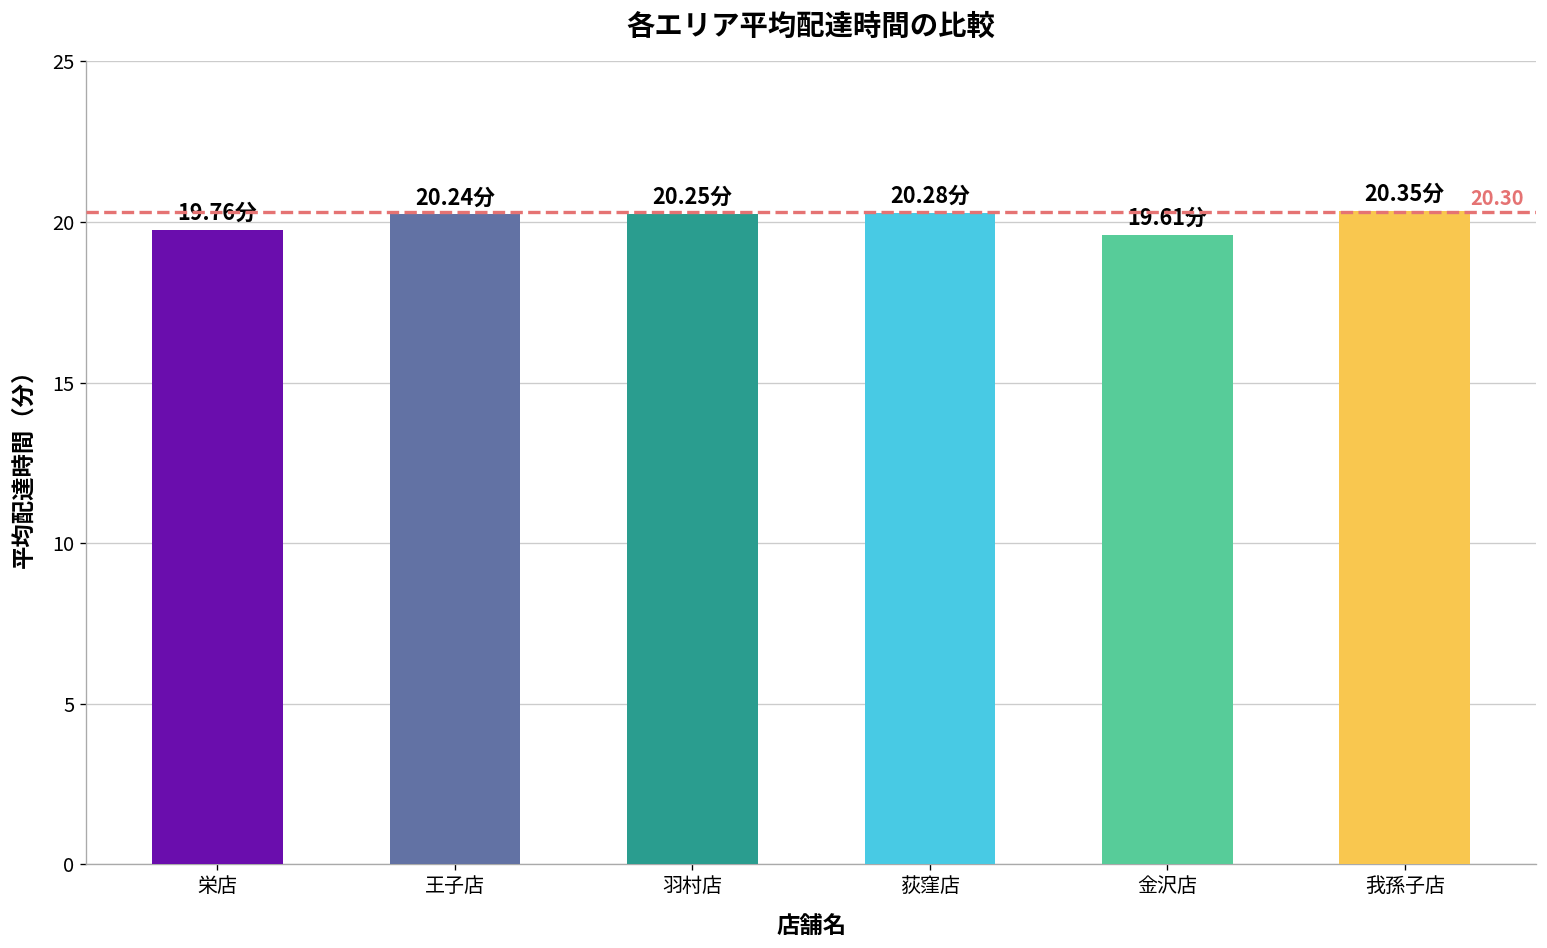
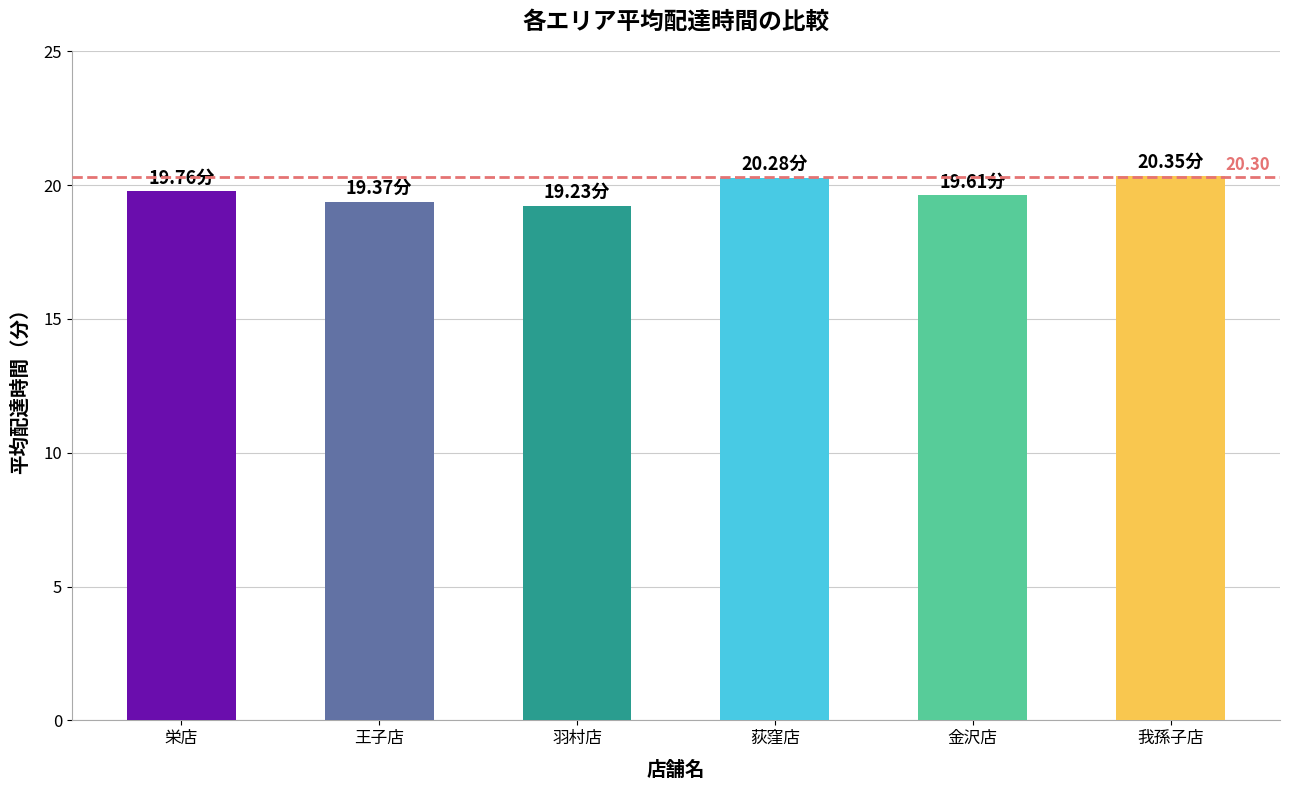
王子店: 20.24分 -> 19.37分
羽村店: 20.25分 -> 19.23分
